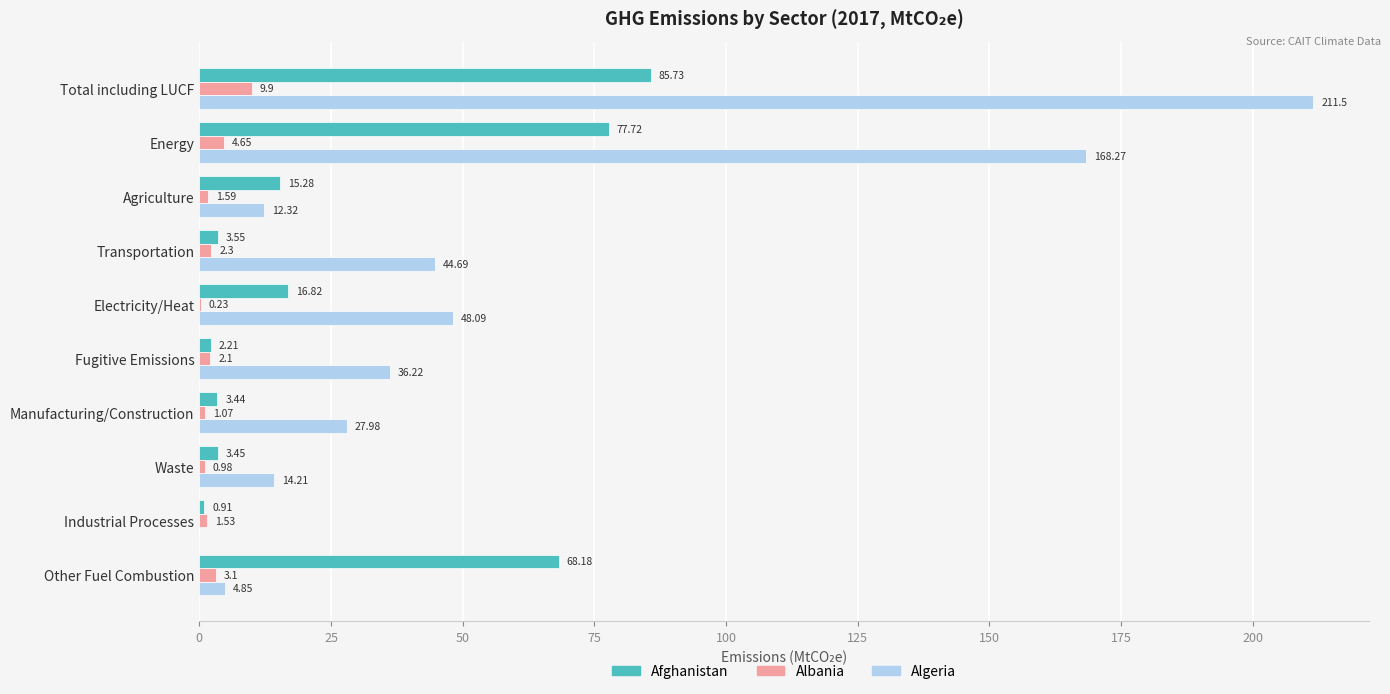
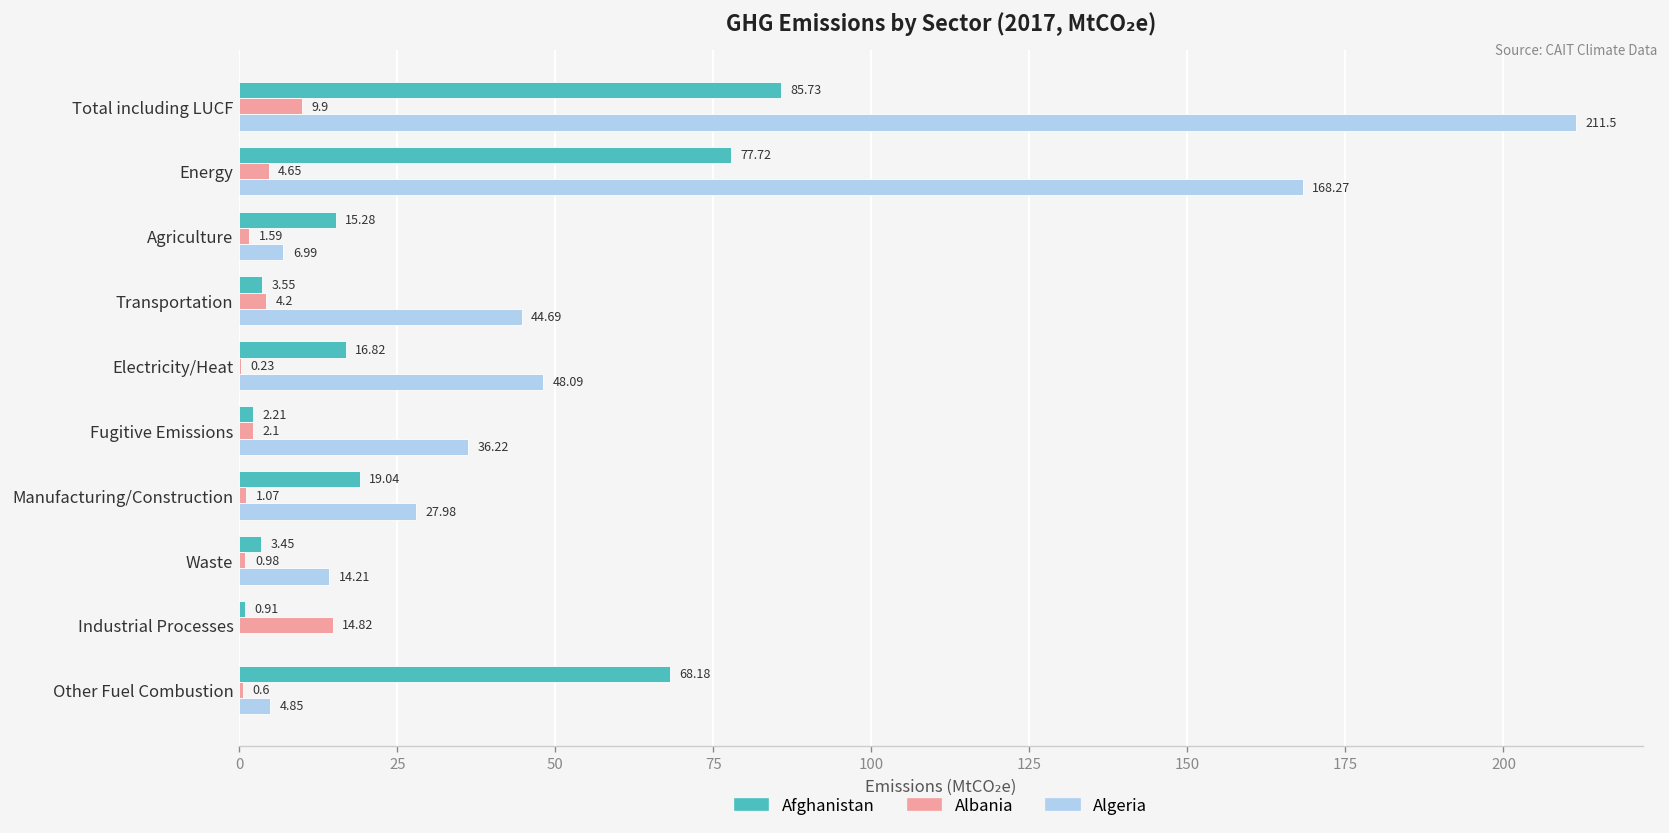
Algeria, Agriculture: 12.32 -> 6.99
Albania, Transportation: 2.3 -> 4.2
Afghanistan, Manufacturing/Construction: 3.44 -> 19.04
Albania, Industrial Processes: 1.53 -> 14.82
Albania, Other Fuel Combustion: 3.1 -> 0.6
